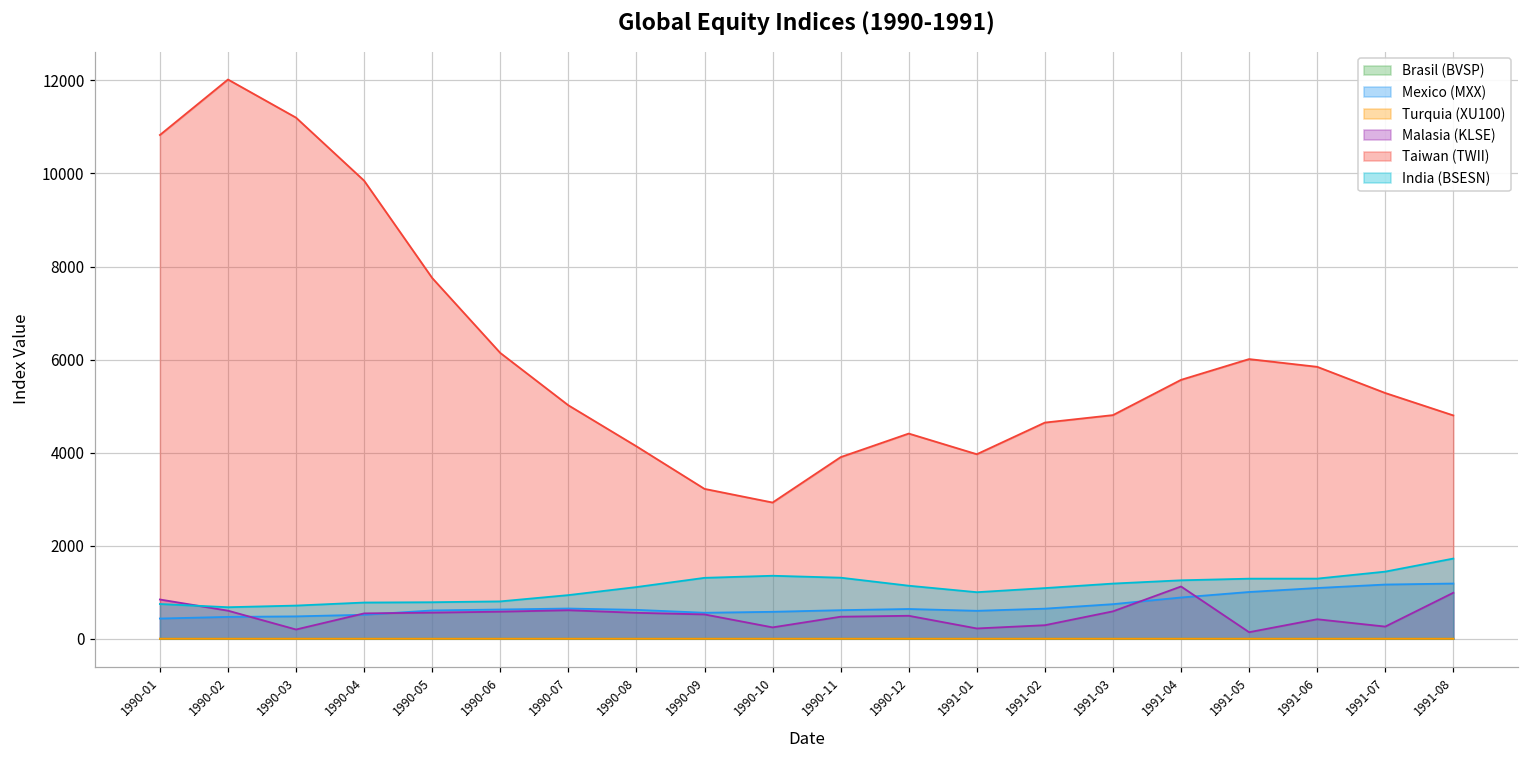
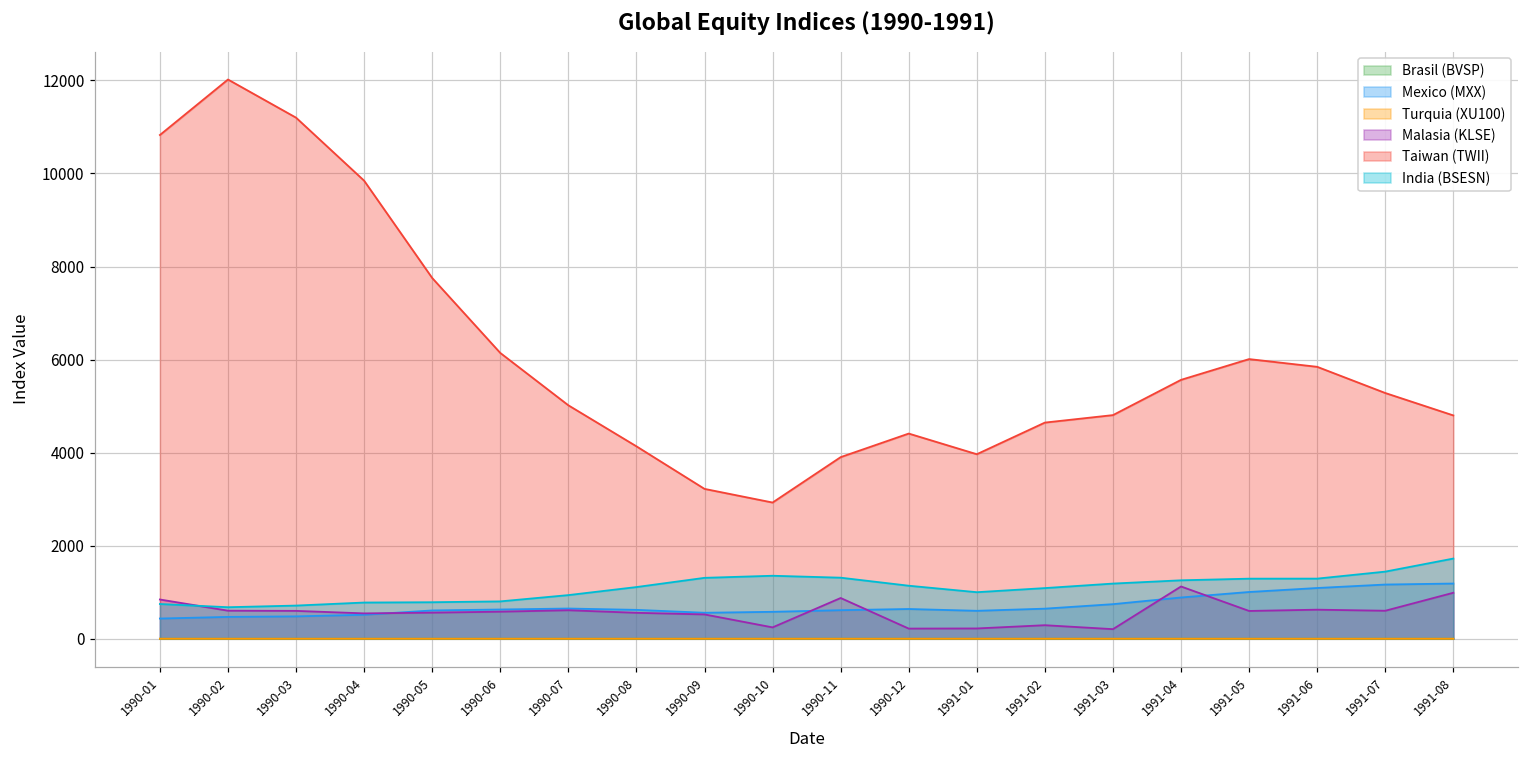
Malasia (KLSE), 1990-03: 200 -> 600
Malasia (KLSE), 1990-11: 500 -> 900
Malasia (KLSE), 1990-12: 500 -> 200
Malasia (KLSE), 1991-03: 600 -> 200
Malasia (KLSE), 1991-05: 100 -> 600
Malasia (KLSE), 1991-06: 400 -> 600
Malasia (KLSE), 1991-07: 300 -> 600
